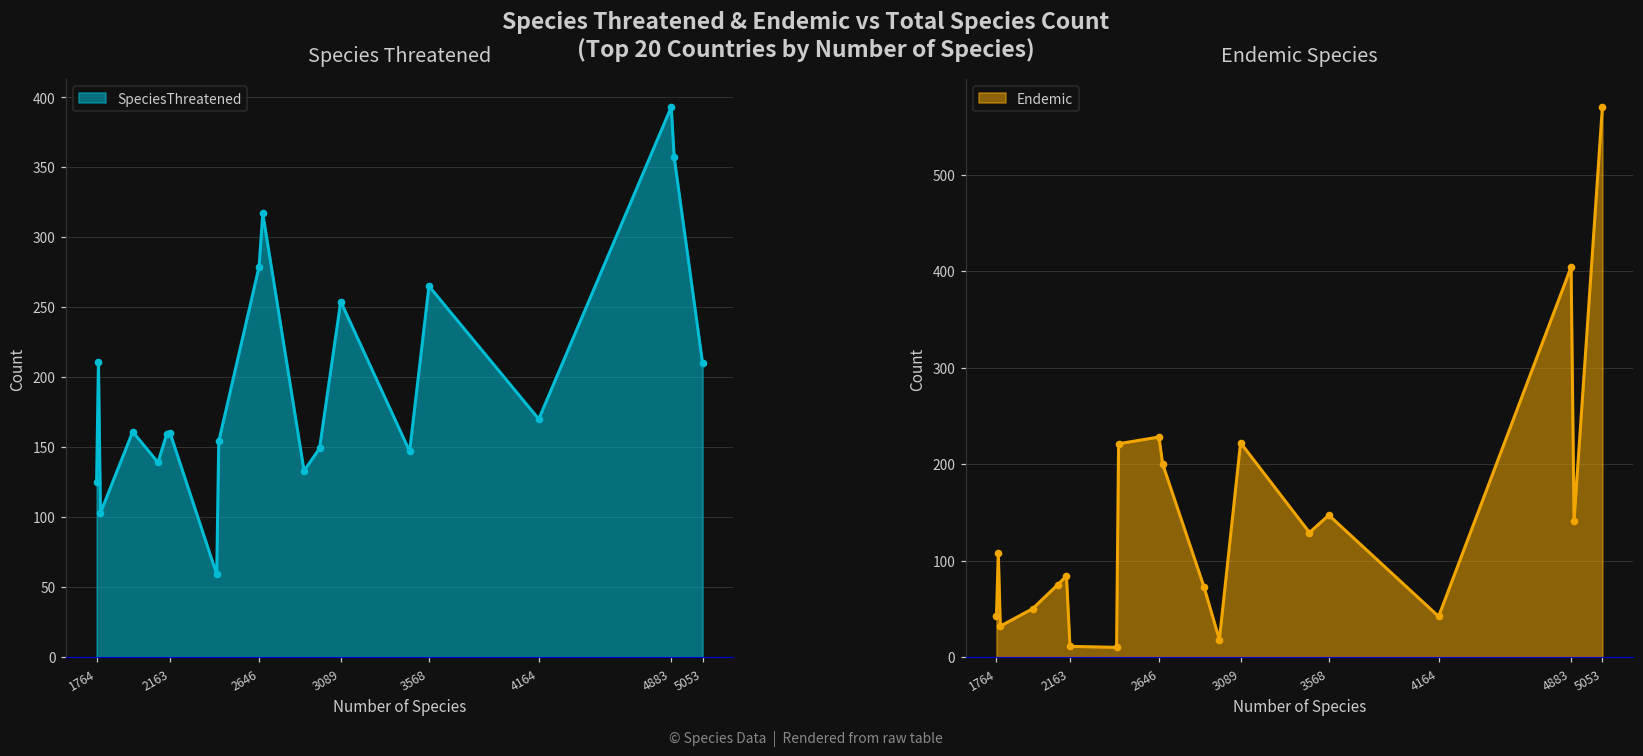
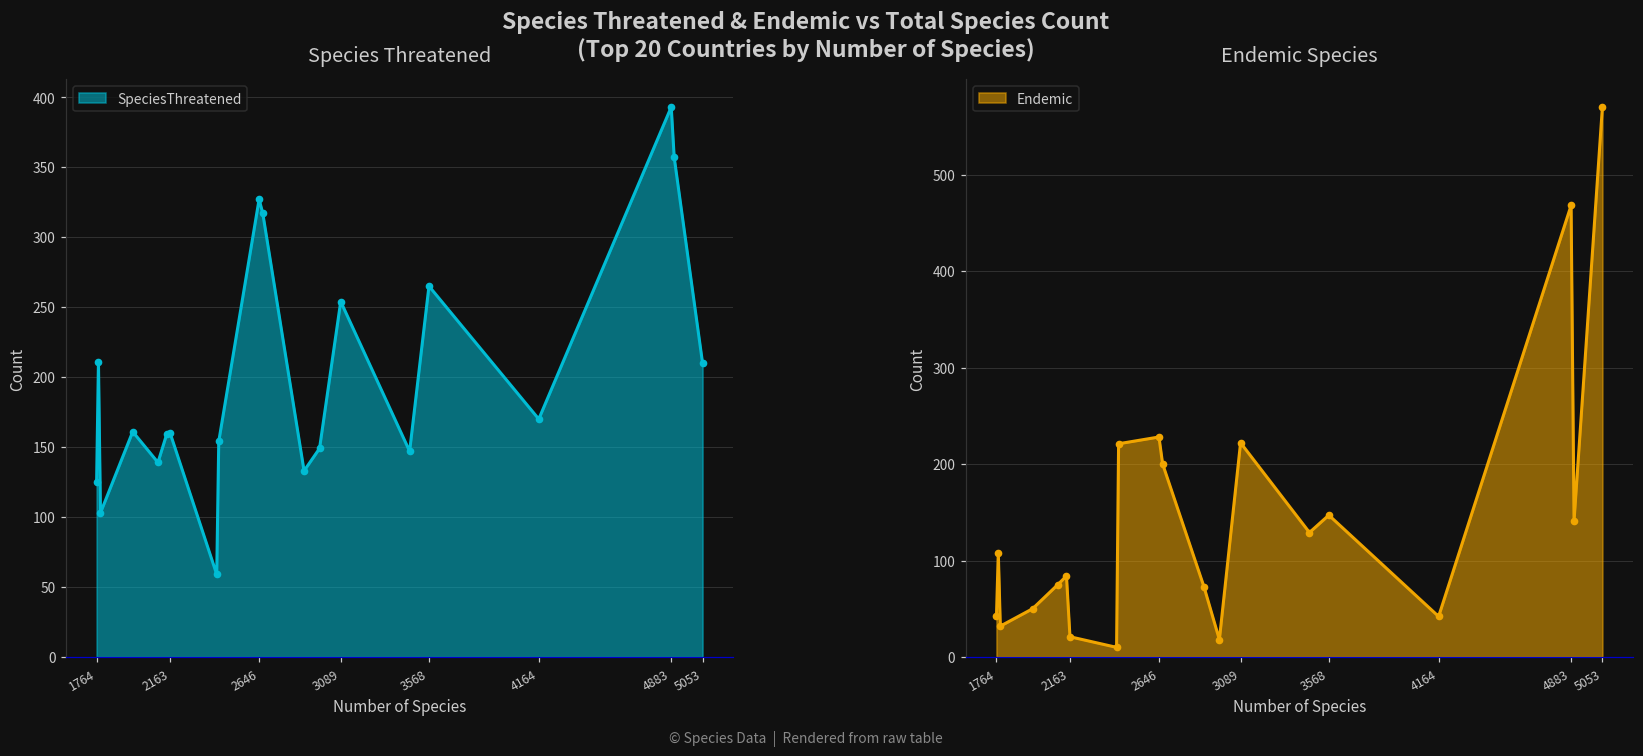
Species Threatened, 2646: 279 -> 327
Endemic Species, 2163: 10 -> 20
Endemic Species, 4883: 400 -> 470
